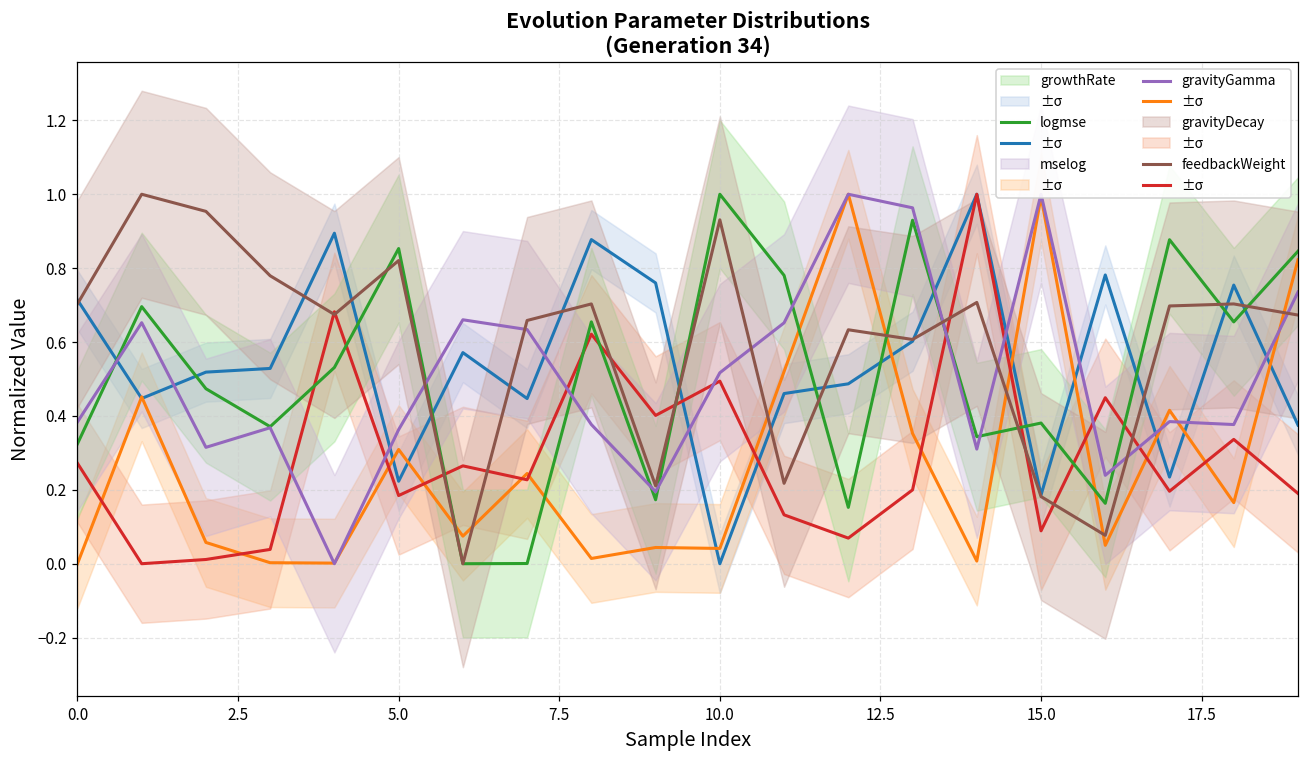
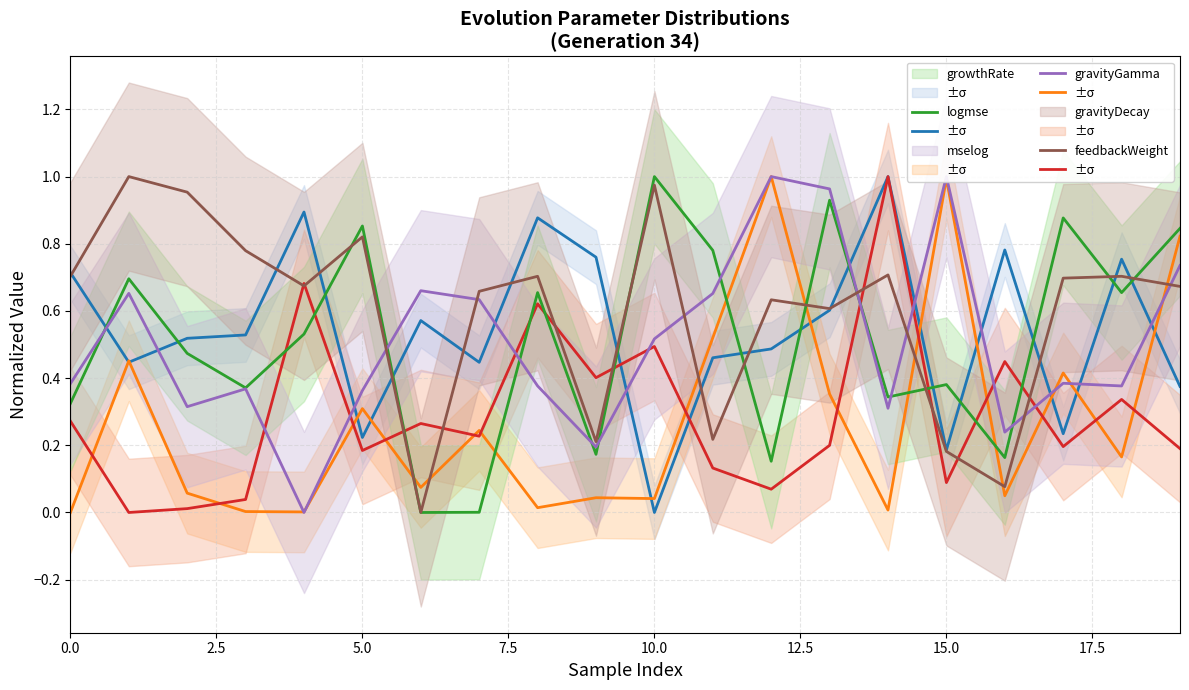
feedbackWeight, 10.0: 0.93 -> 0.97
